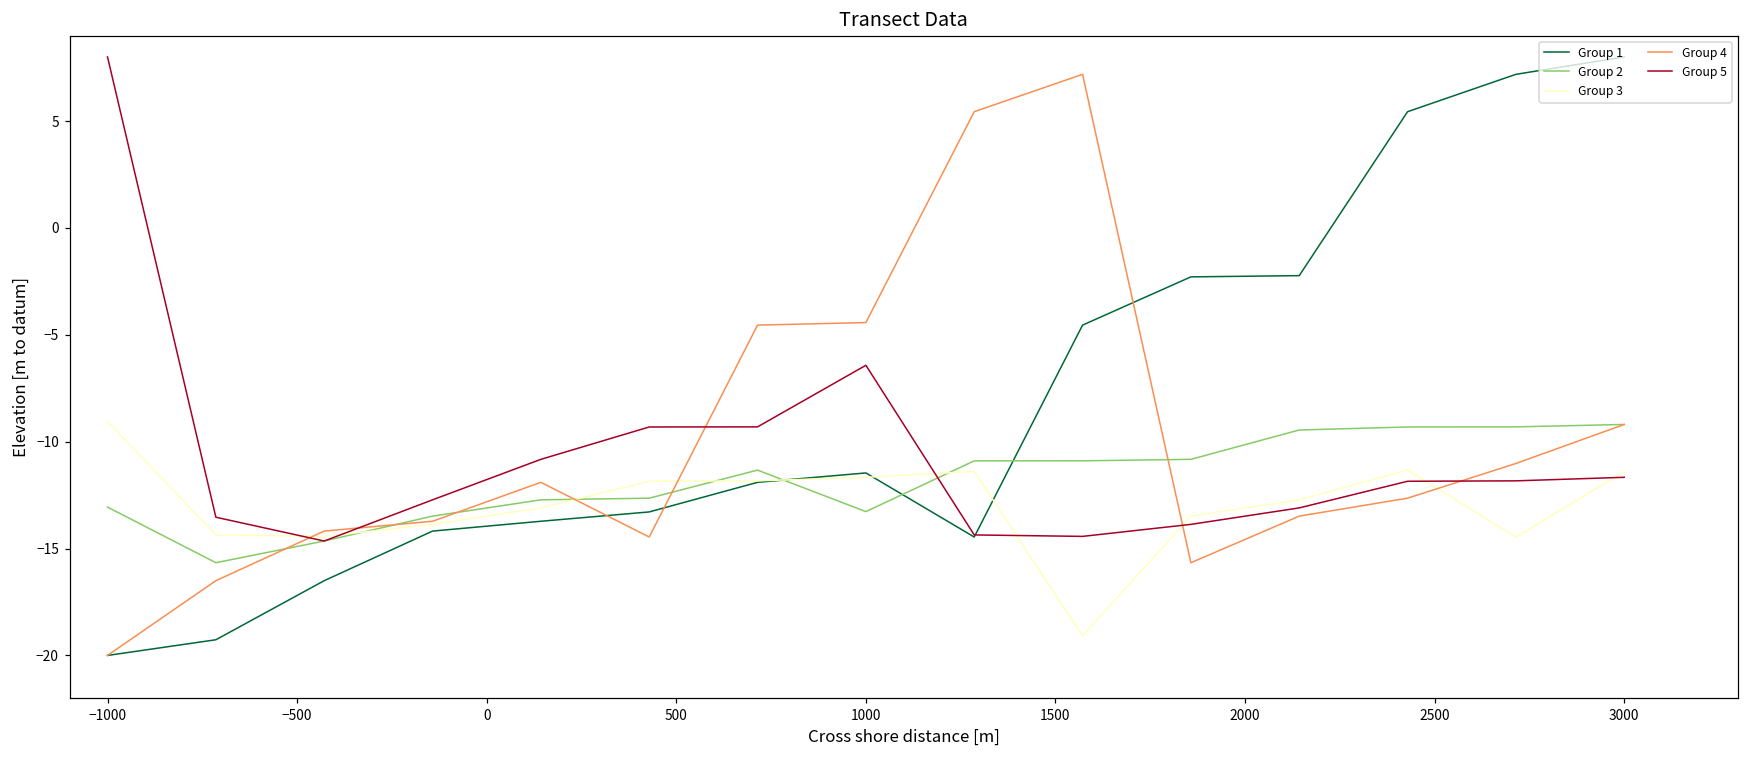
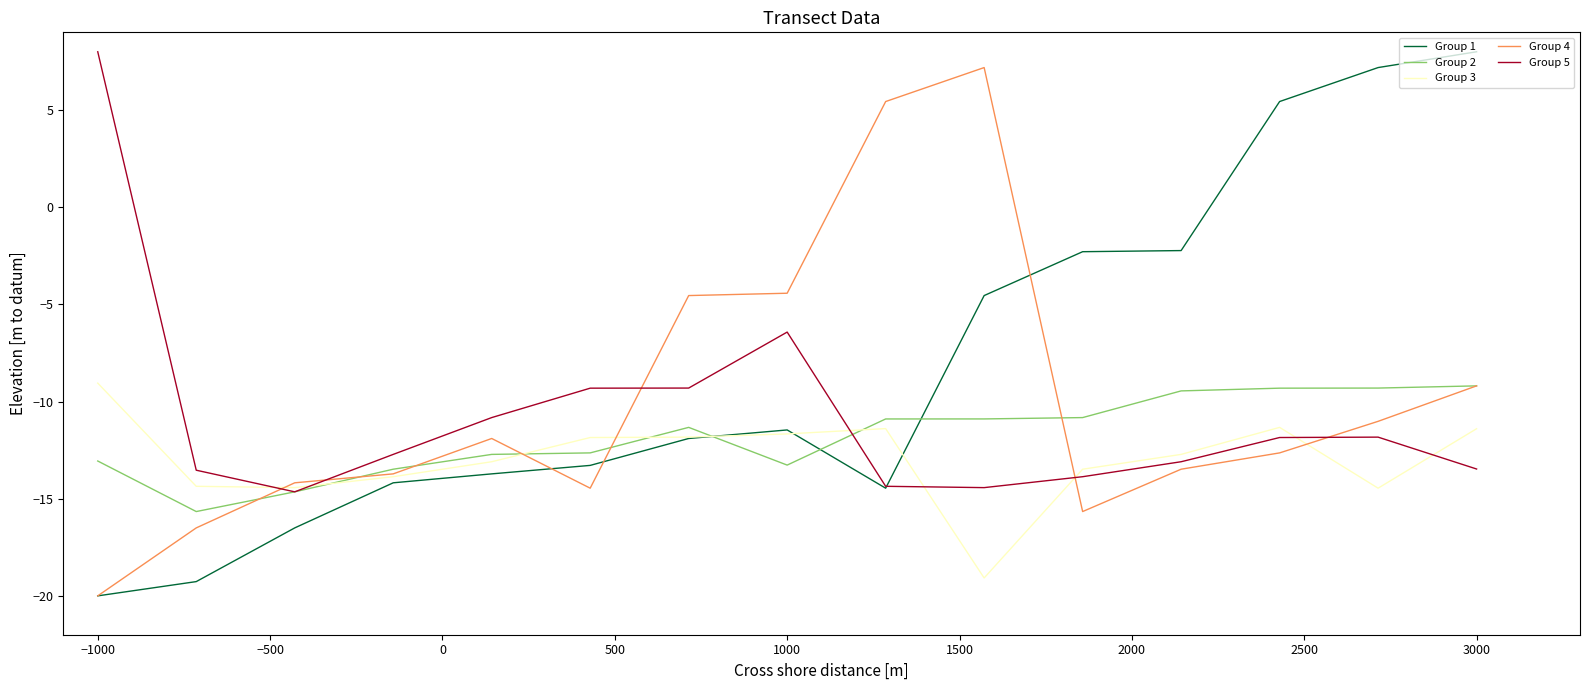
Group 5, 3000: -11.7 -> -13.5
